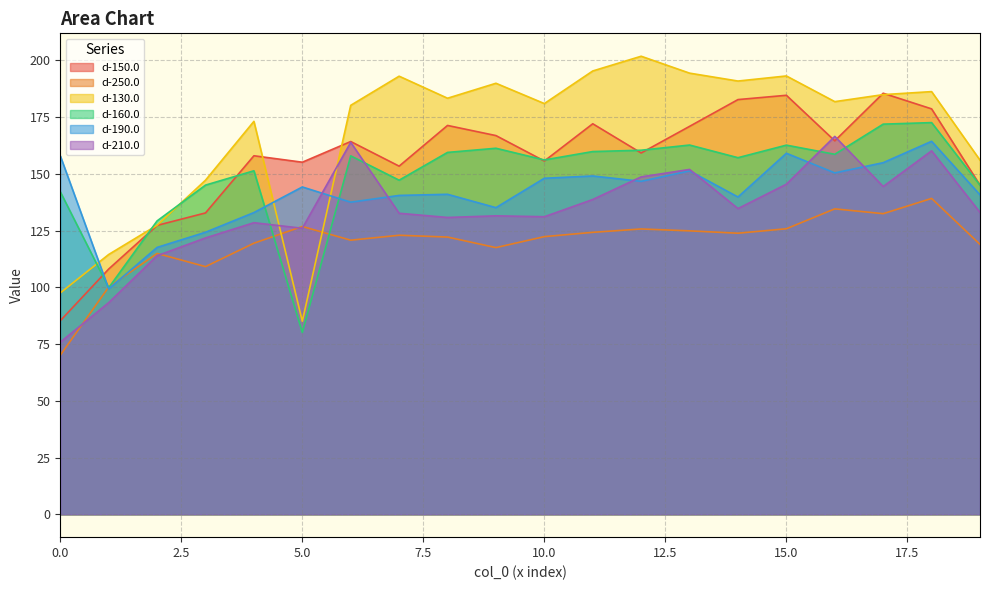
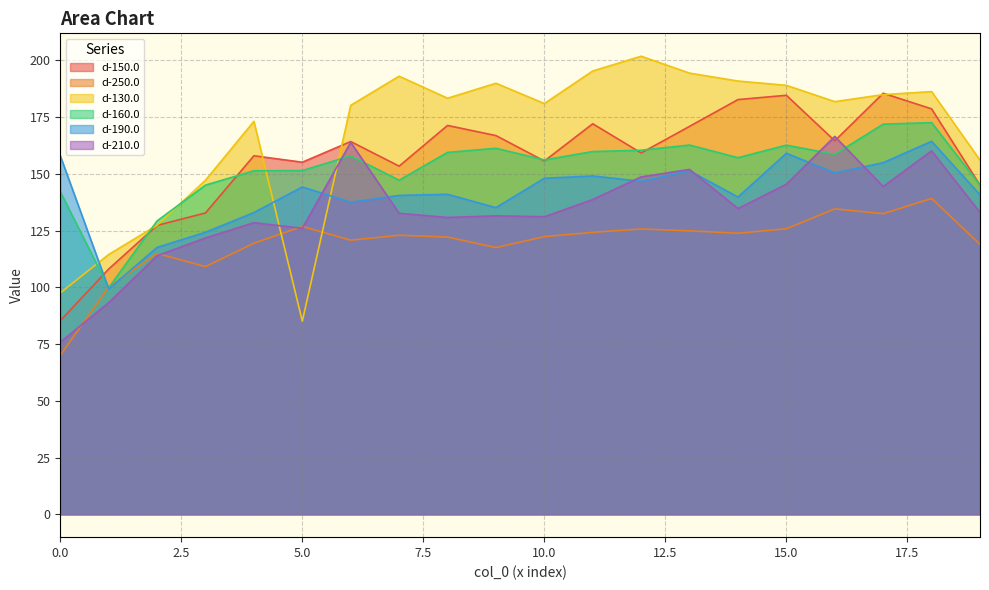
d-160.0, 5.0: 80 -> 151
d-130.0, 15.0: 193 -> 189
